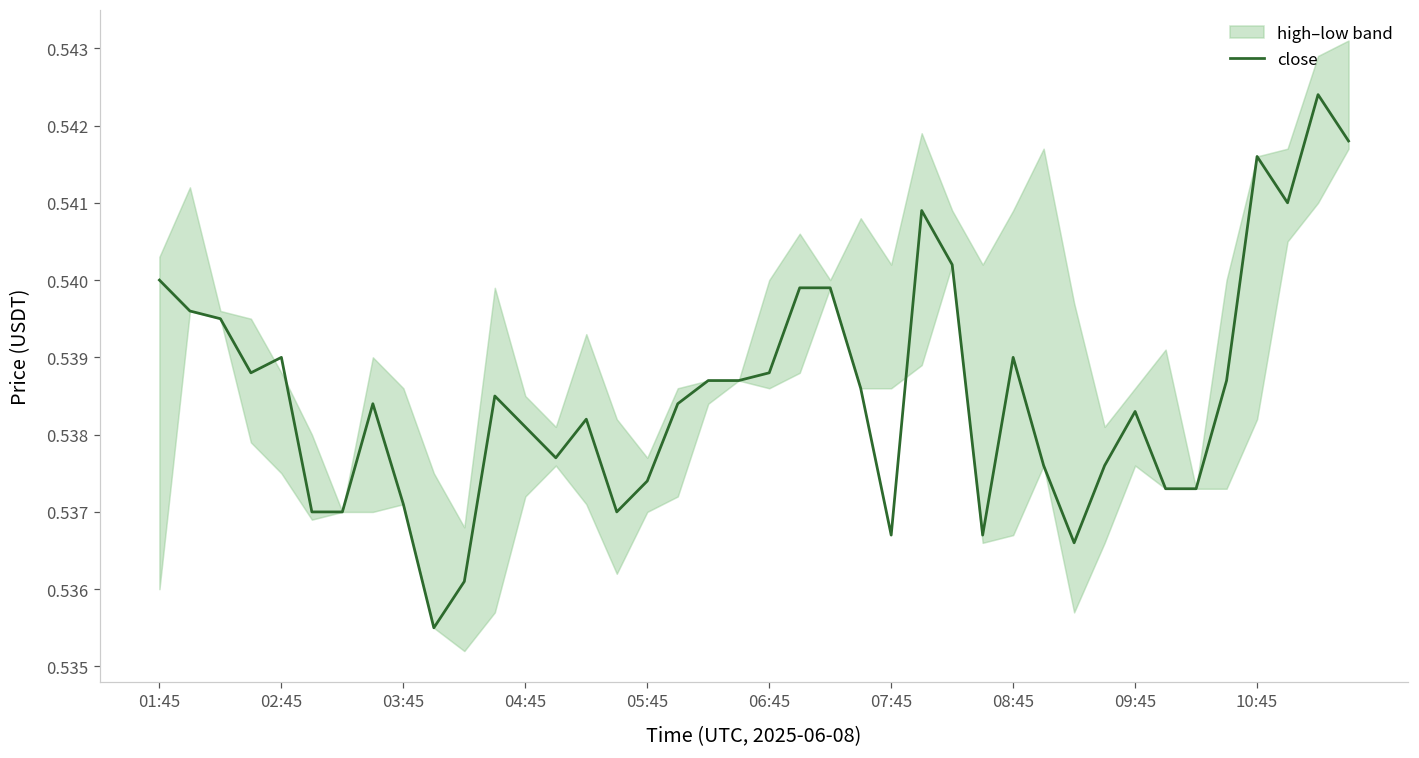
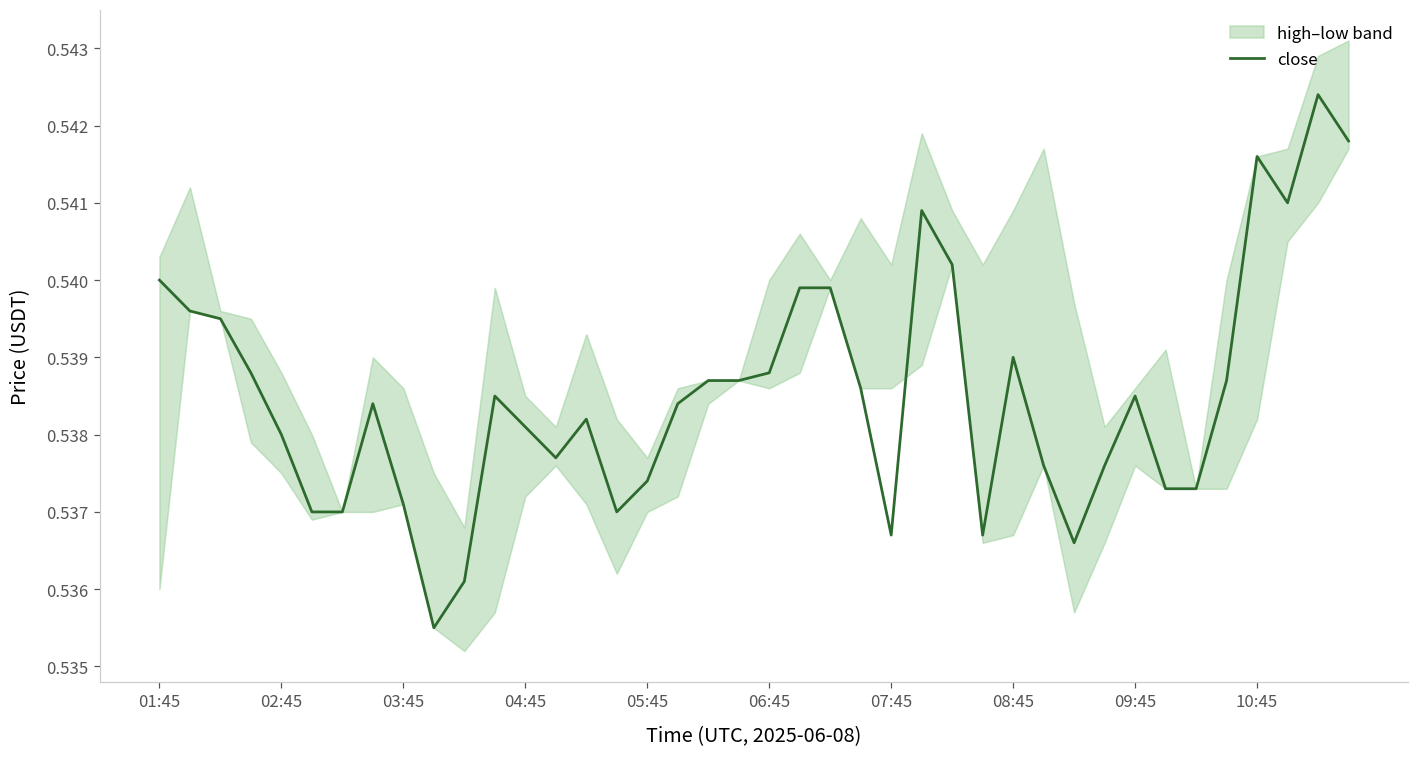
close, 02:45: 0.539 -> 0.538
close, 09:45: 0.5383 -> 0.5385
